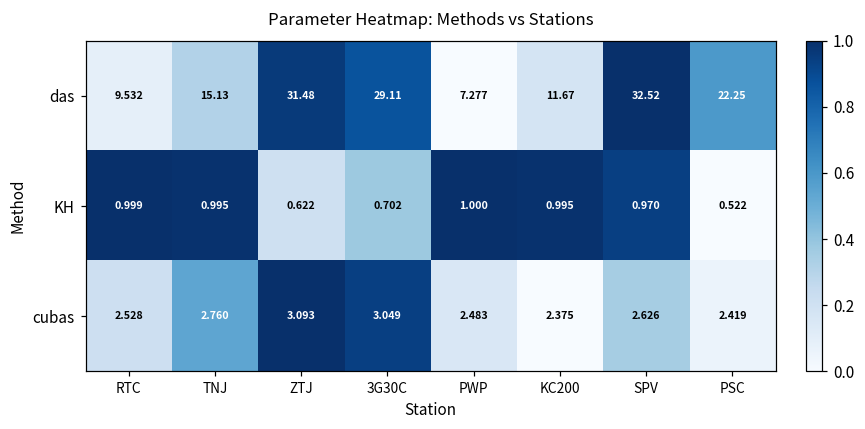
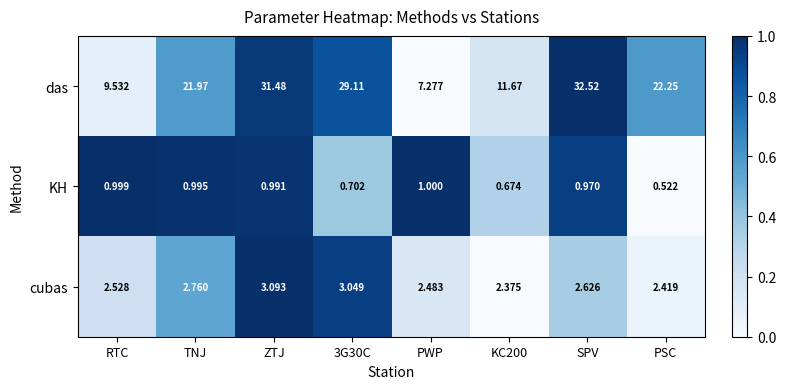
das, TNJ: 15.13 -> 21.97
KH, ZTJ: 0.622 -> 0.991
KH, KC200: 0.995 -> 0.674
